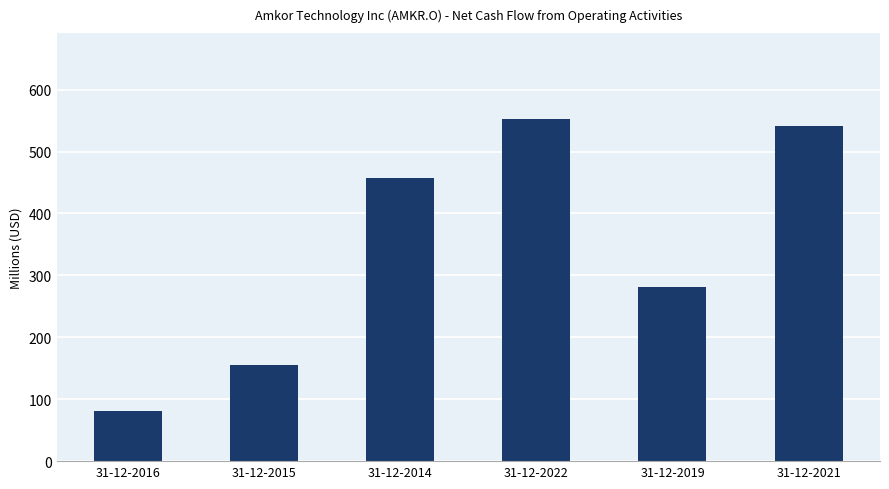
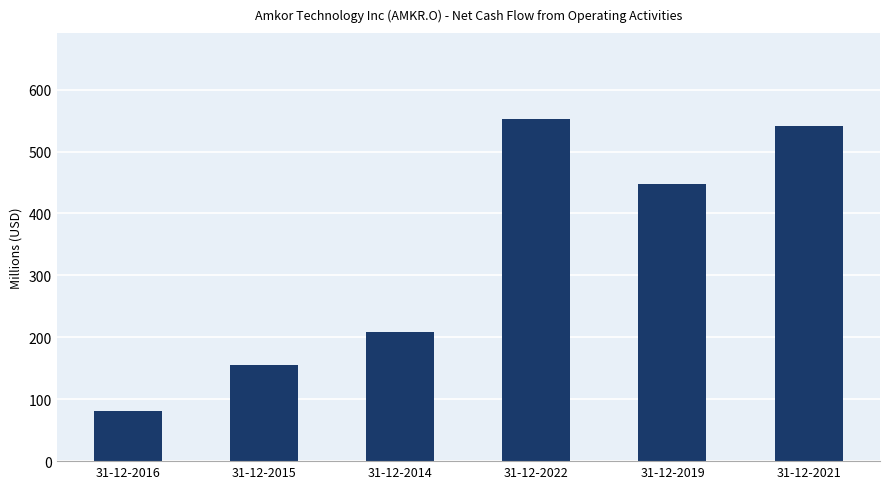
31-12-2014: 460 -> 210
31-12-2019: 280 -> 450
